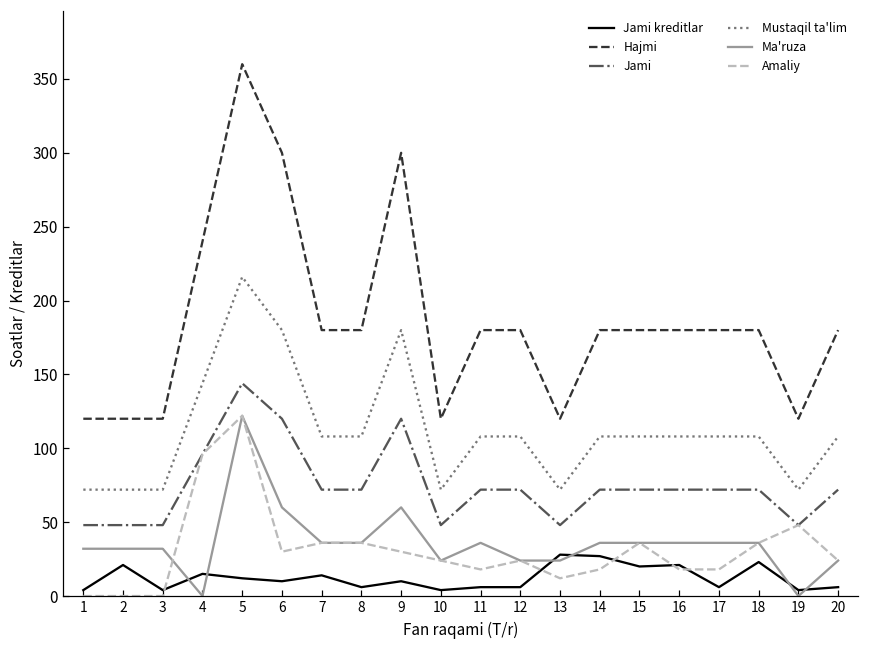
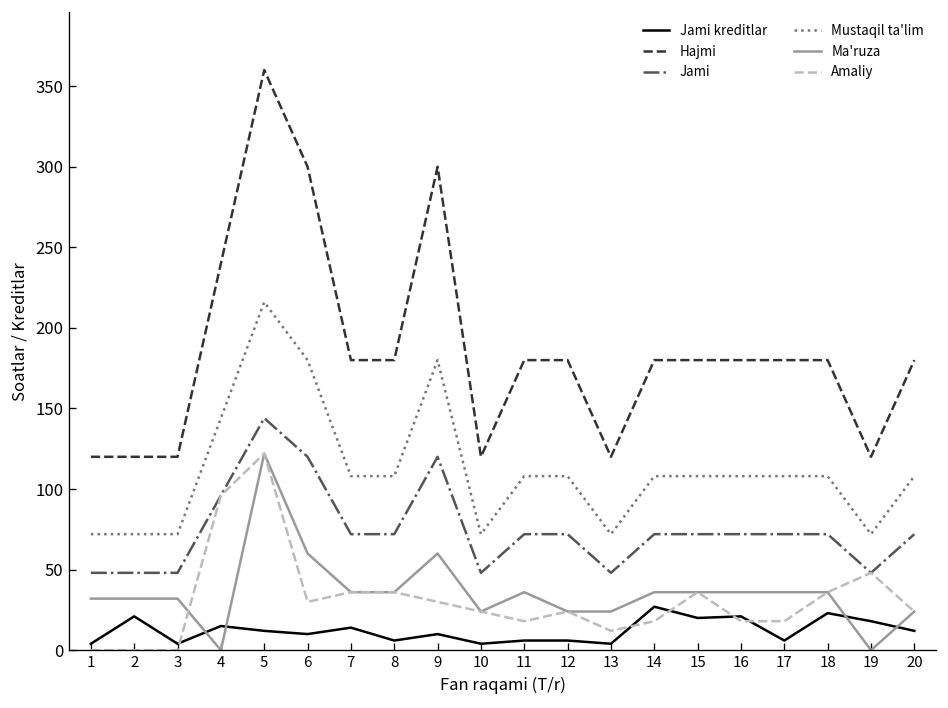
Jami kreditlar, 13: 28 -> 4
Jami kreditlar, 19: 4 -> 18
Jami kreditlar, 20: 6 -> 12
